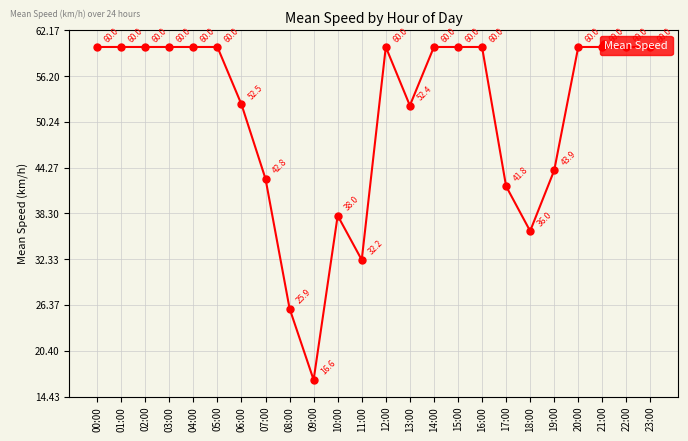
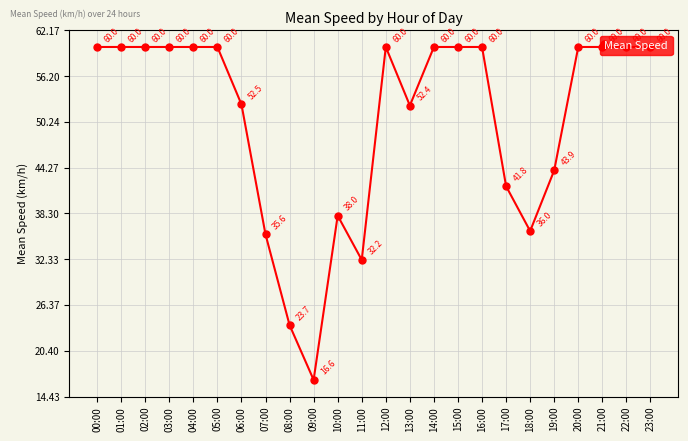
07:00: 42.8 -> 35.6
08:00: 25.9 -> 23.7
